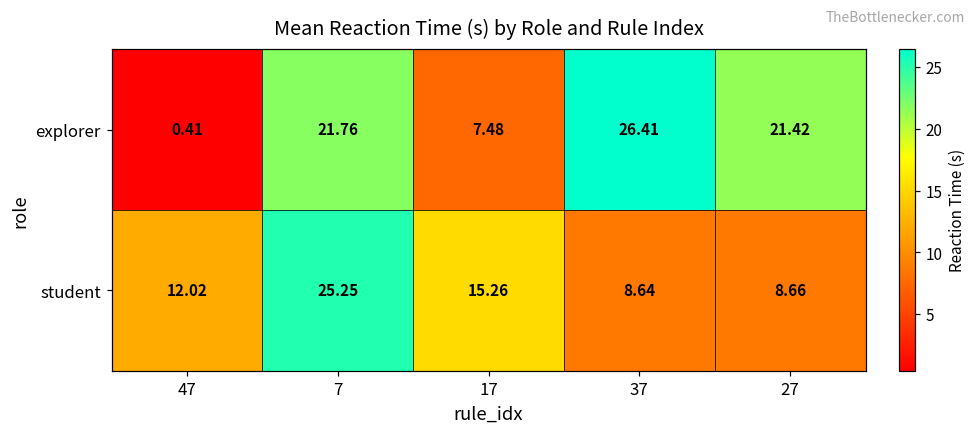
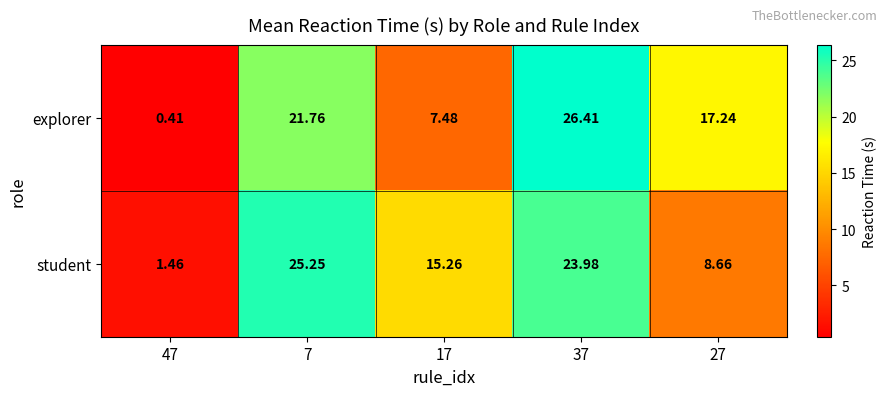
explorer, 27: 21.42 -> 17.24
student, 47: 12.02 -> 1.46
student, 37: 8.64 -> 23.98
